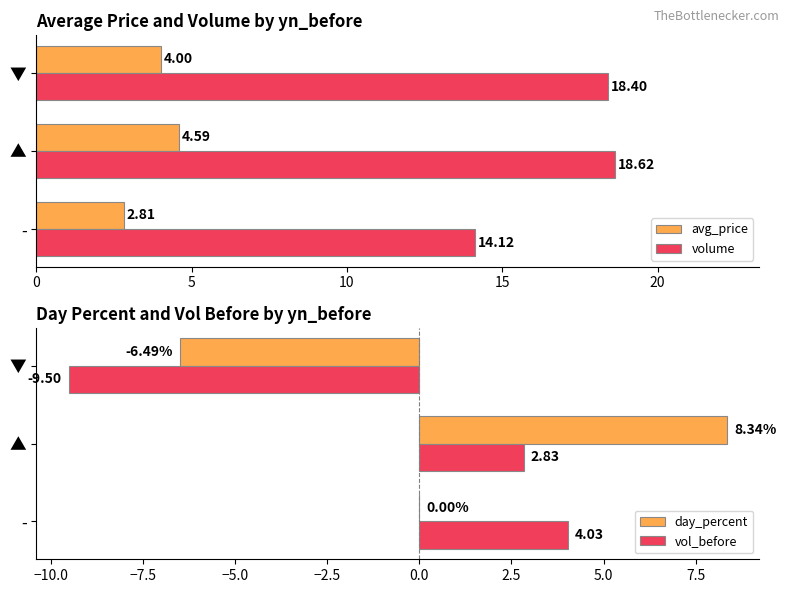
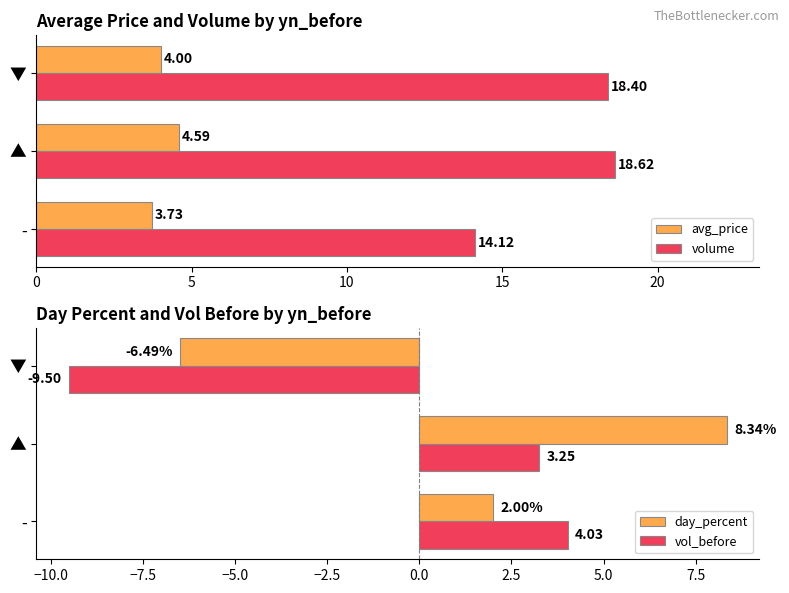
Average Price and Volume by yn_before, avg_price, -: 2.81 -> 3.73
Day Percent and Vol Before by yn_before, vol_before, ▲: 2.83 -> 3.25
Day Percent and Vol Before by yn_before, day_percent, -: 0.00% -> 2.00%
